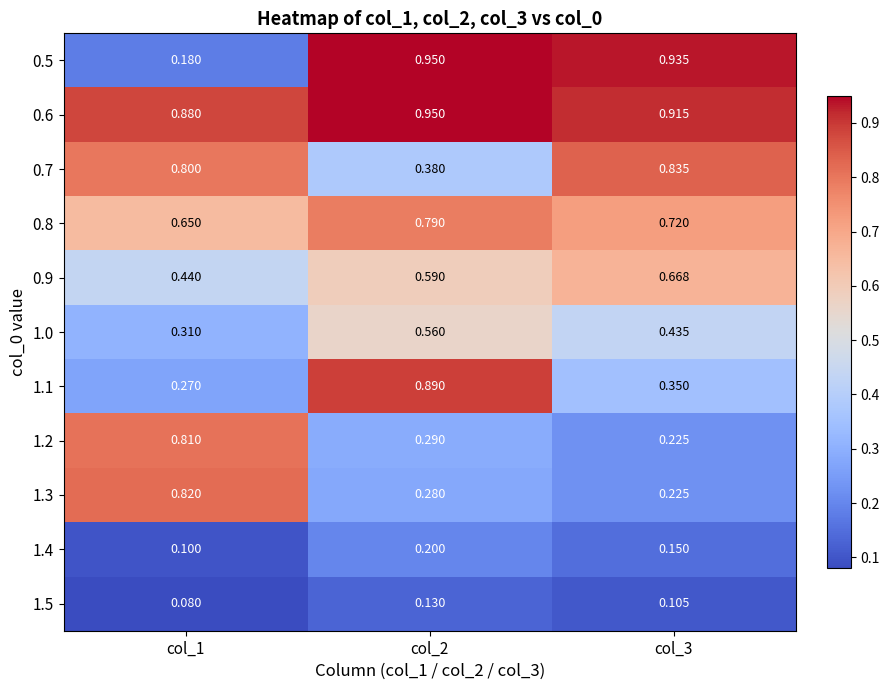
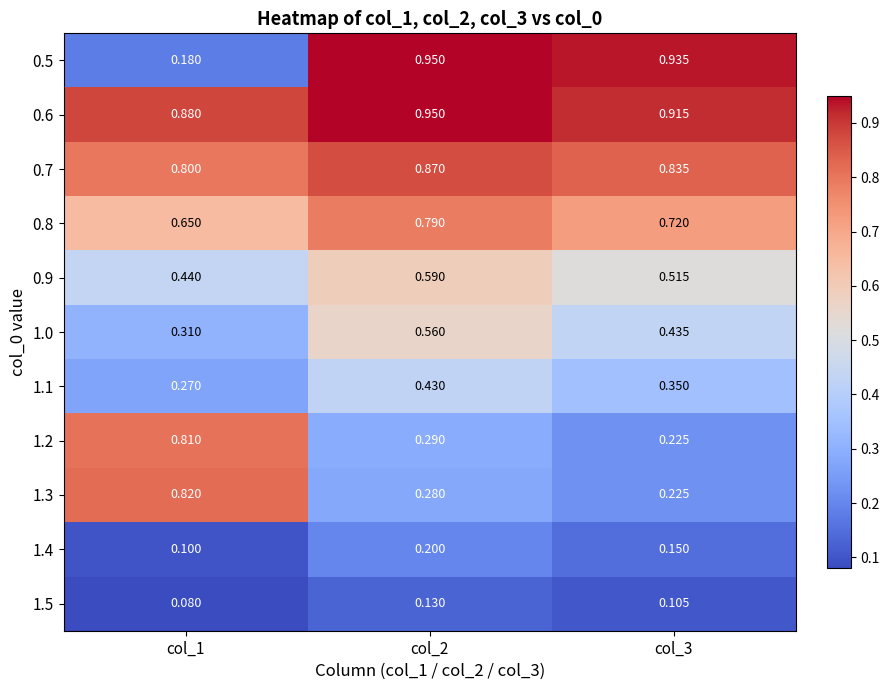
0.7, col_2: 0.380 -> 0.870
0.9, col_3: 0.668 -> 0.515
1.1, col_2: 0.890 -> 0.430
